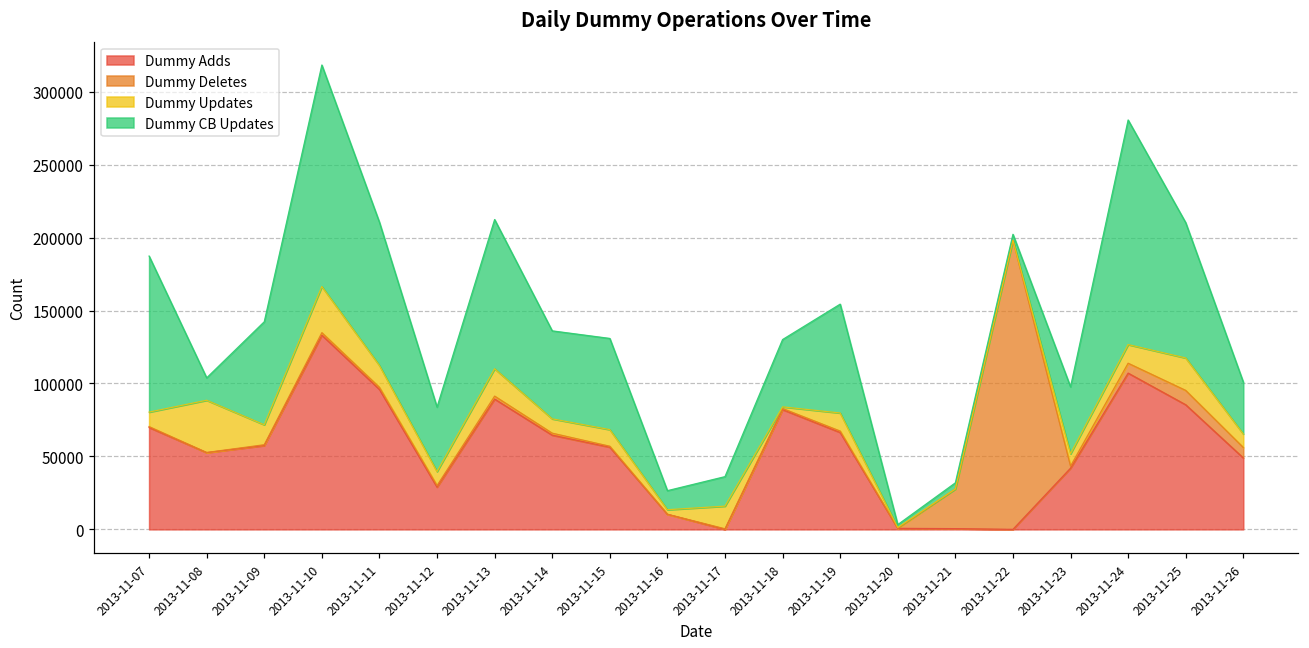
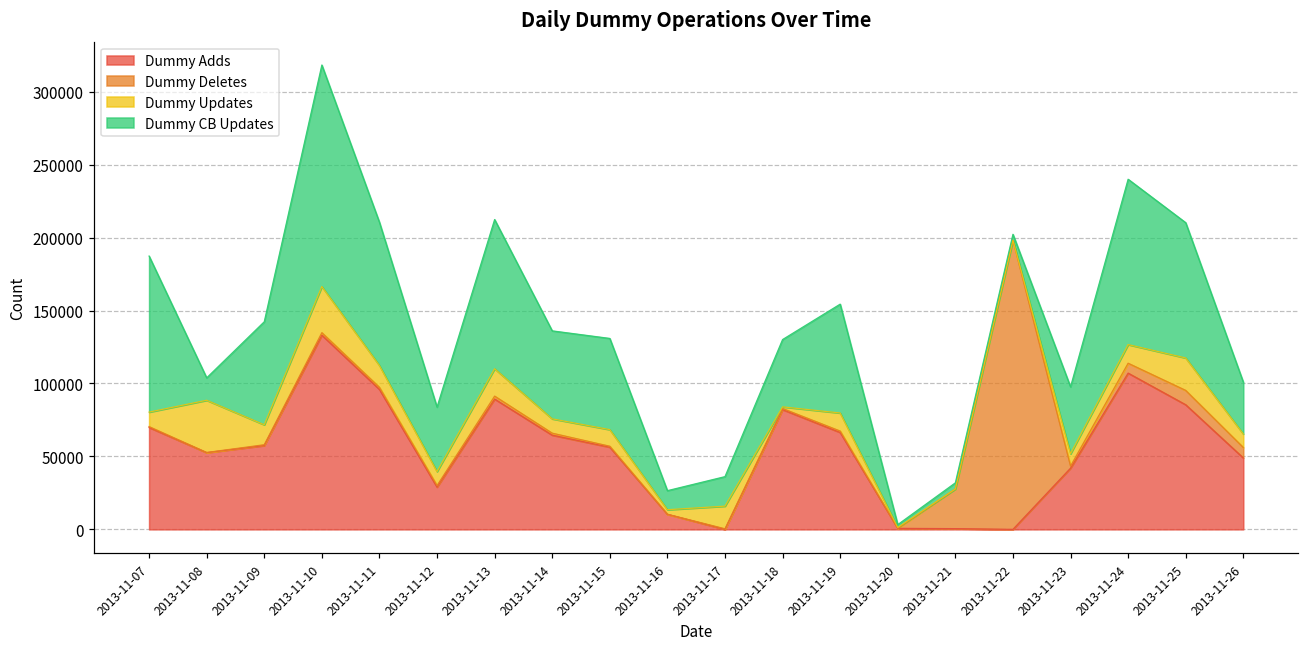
Dummy CB Updates, 2013-11-24: 154000 -> 113000
